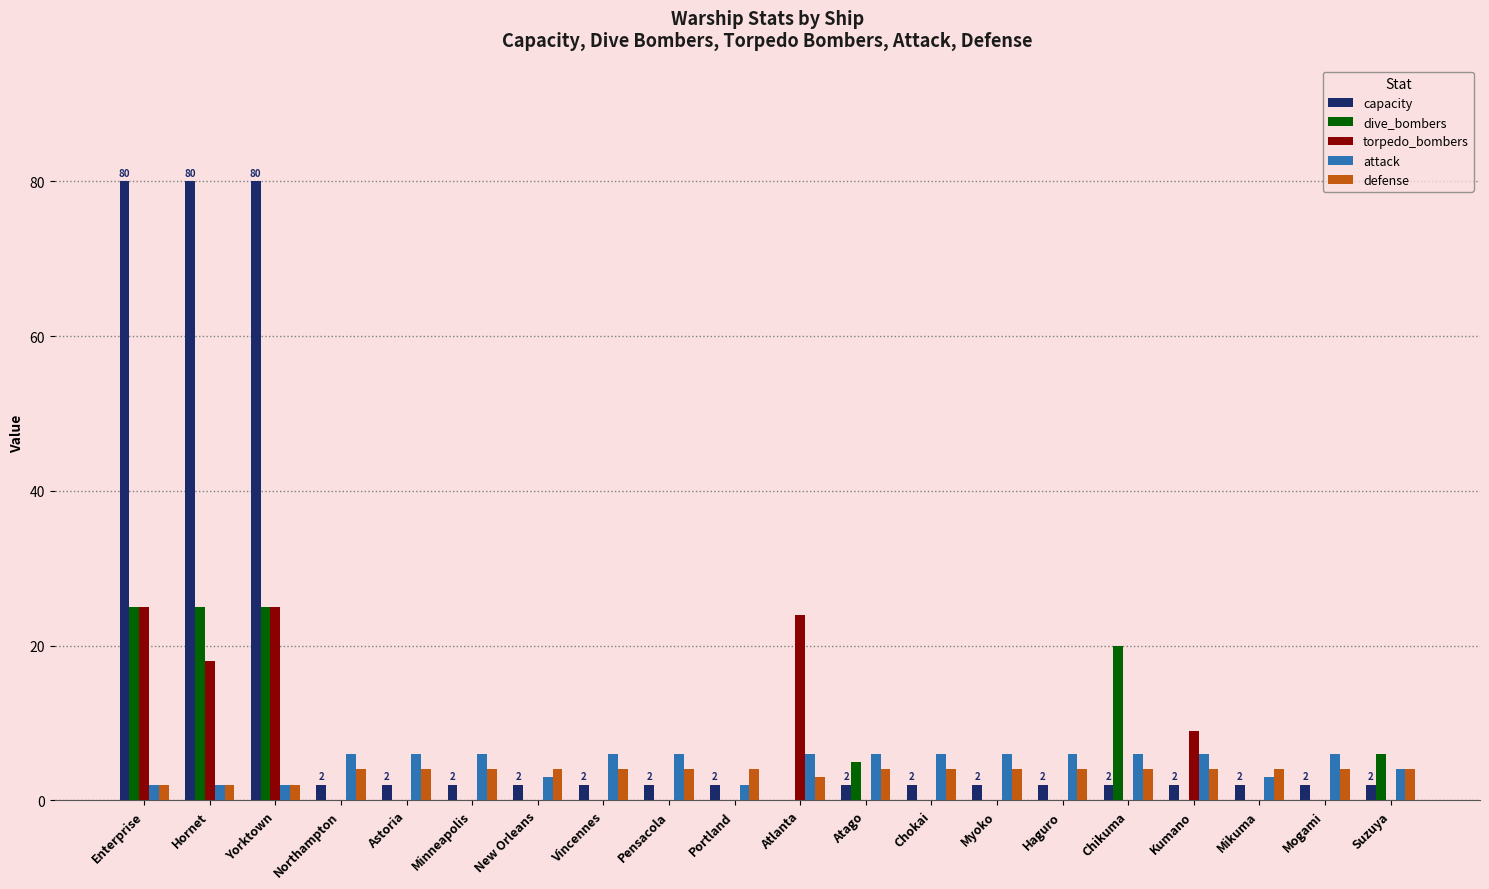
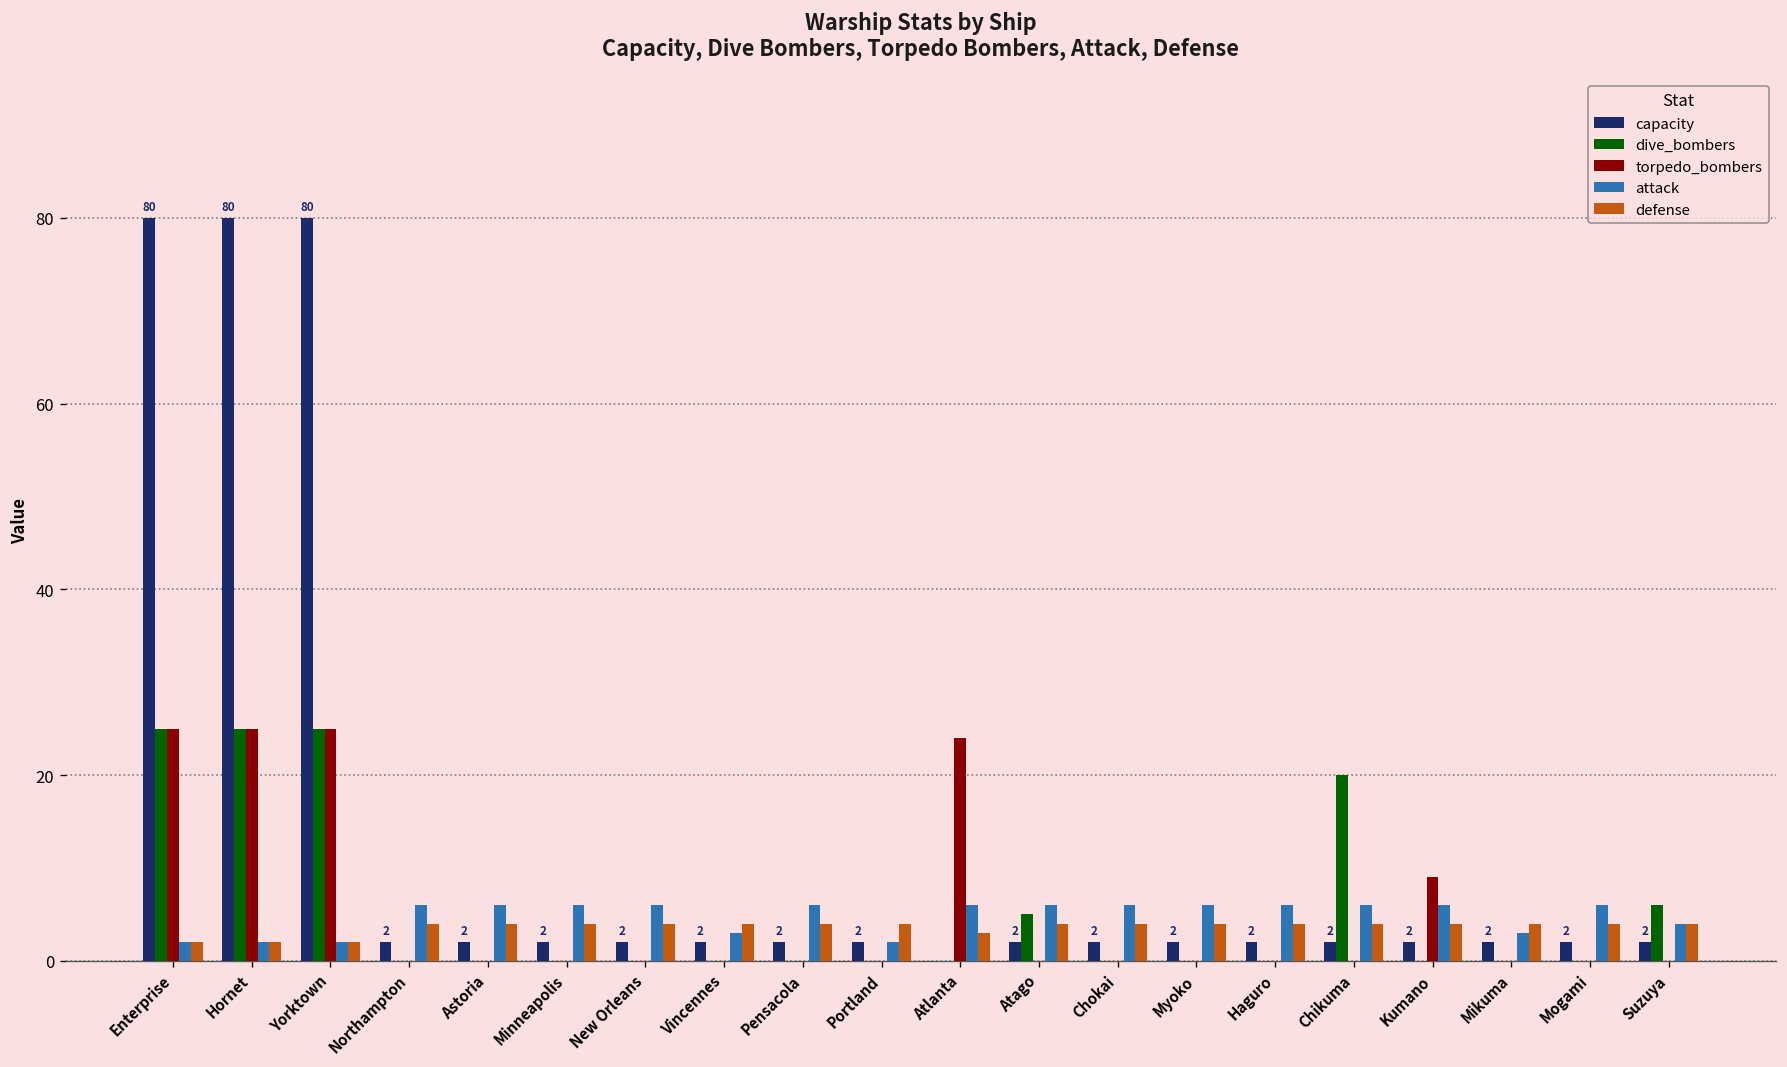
torpedo_bombers, Hornet: 18 -> 25
attack, New Orleans: 3 -> 6
attack, Vincennes: 6 -> 3
